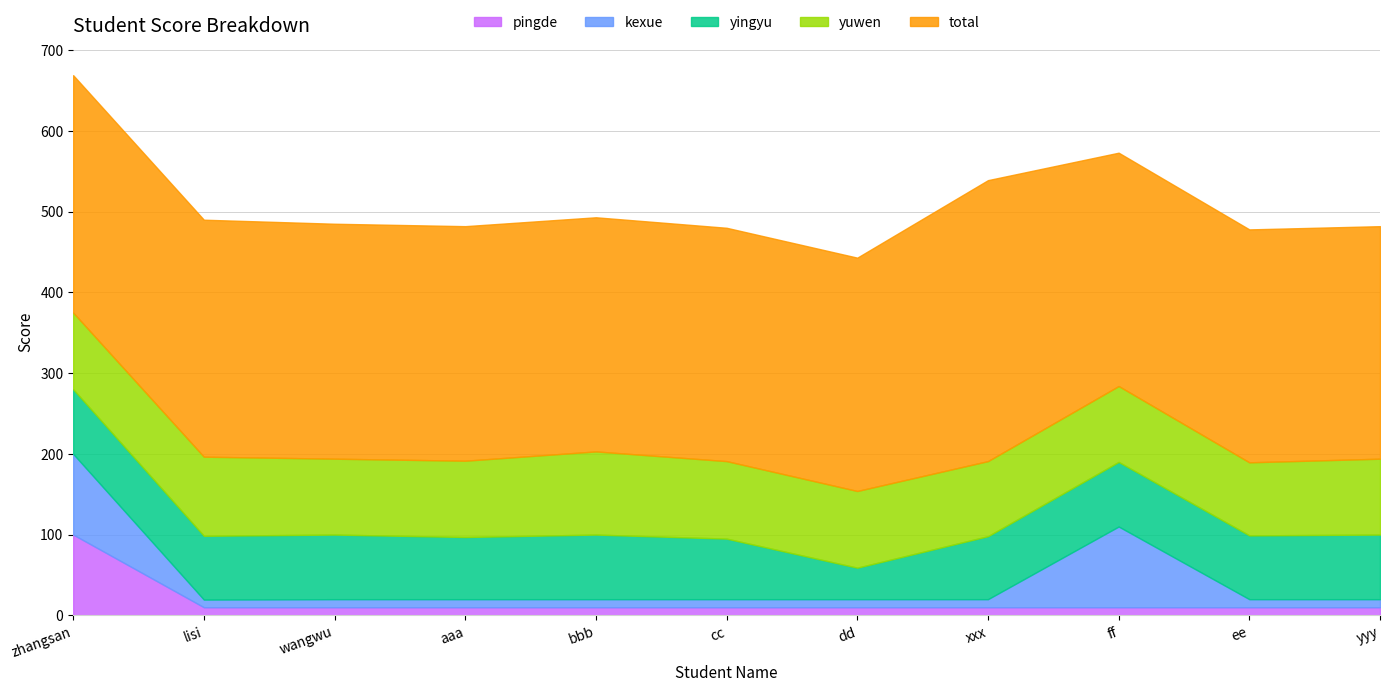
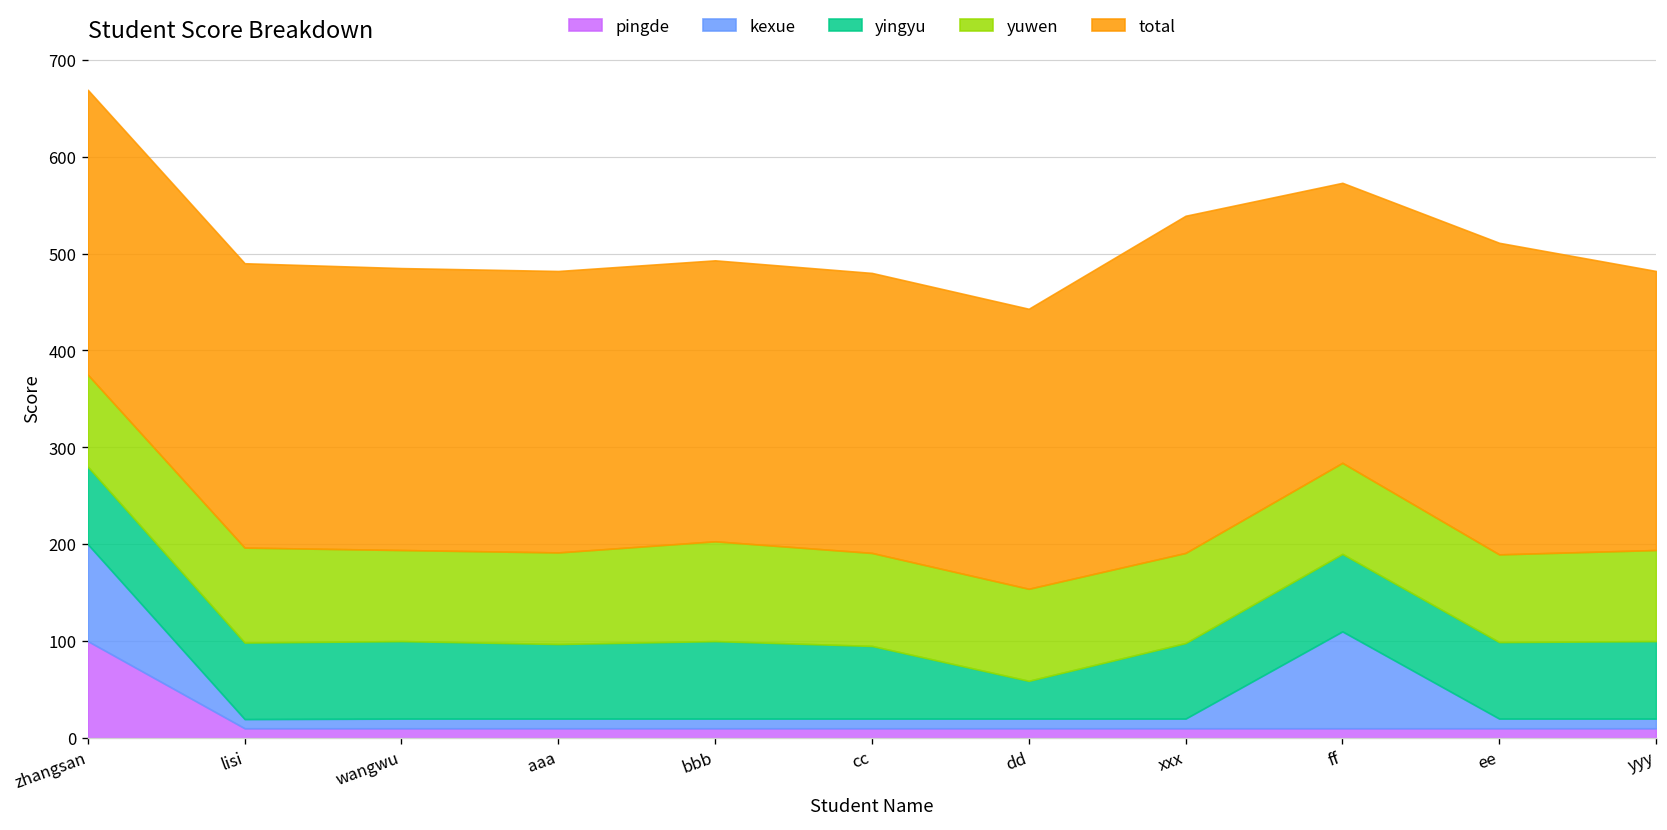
total, ee: 290 -> 320
